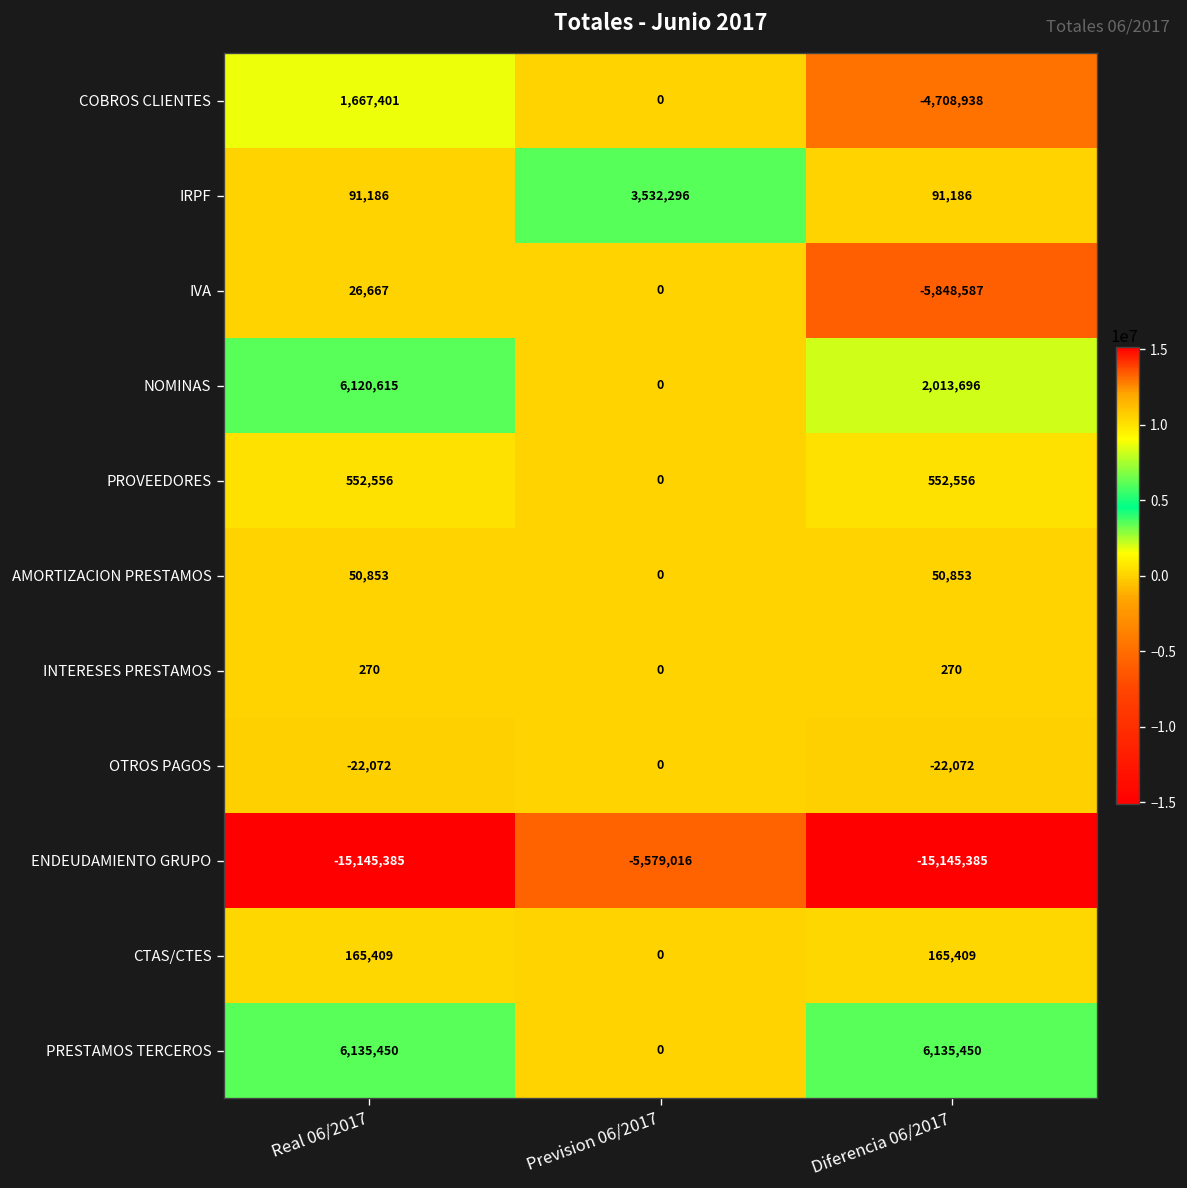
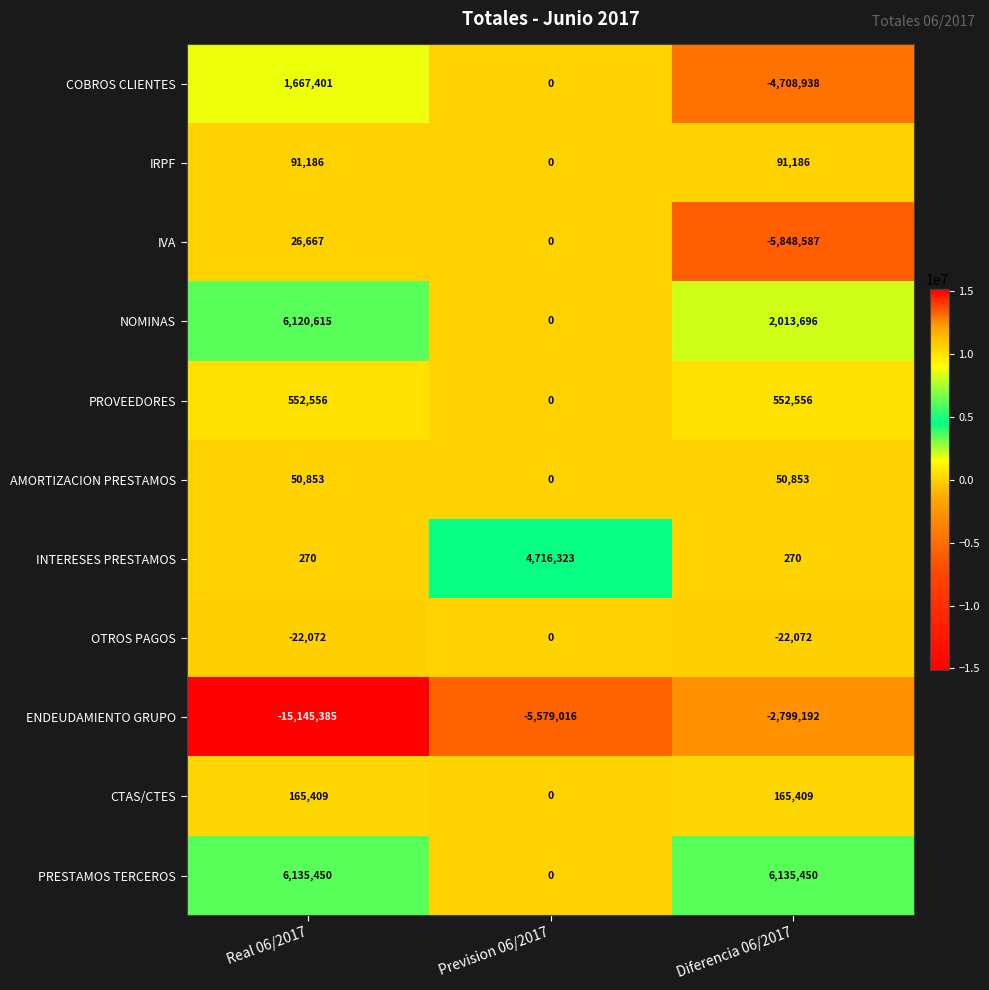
IRPF, Prevision 06/2017: 3,532,296 -> 0
INTERESES PRESTAMOS, Prevision 06/2017: 0 -> 4,716,323
ENDEUDAMIENTO GRUPO, Diferencia 06/2017: -15,145,385 -> -2,799,192
